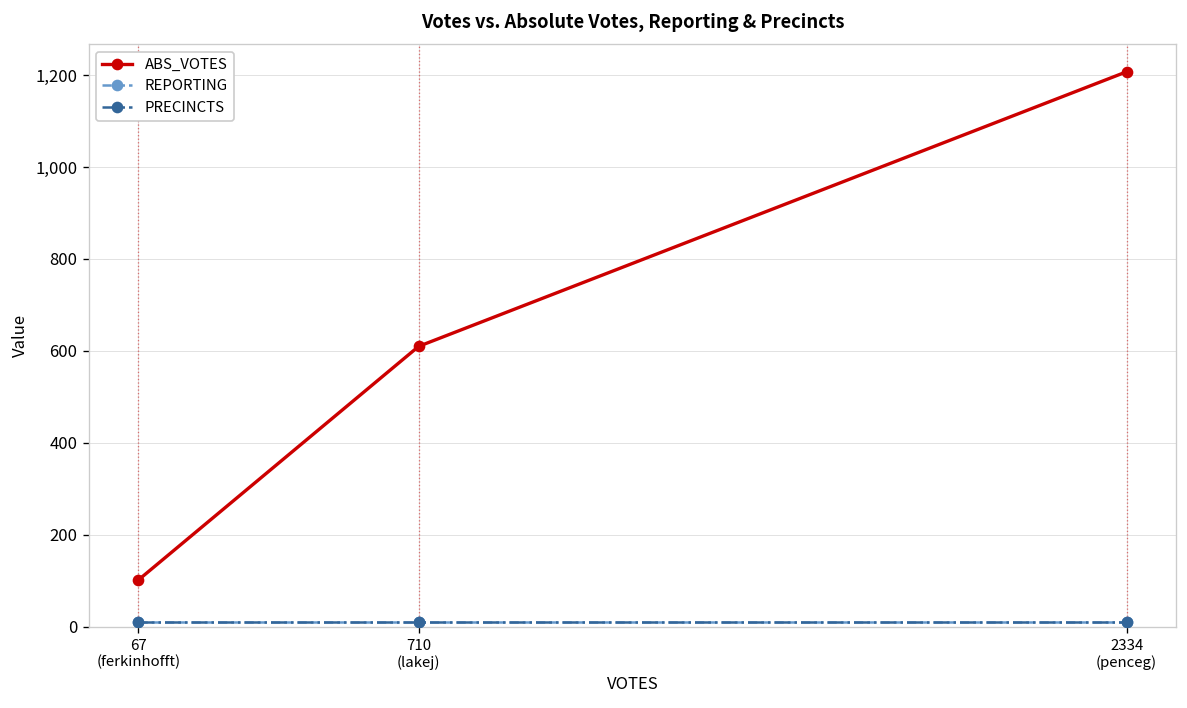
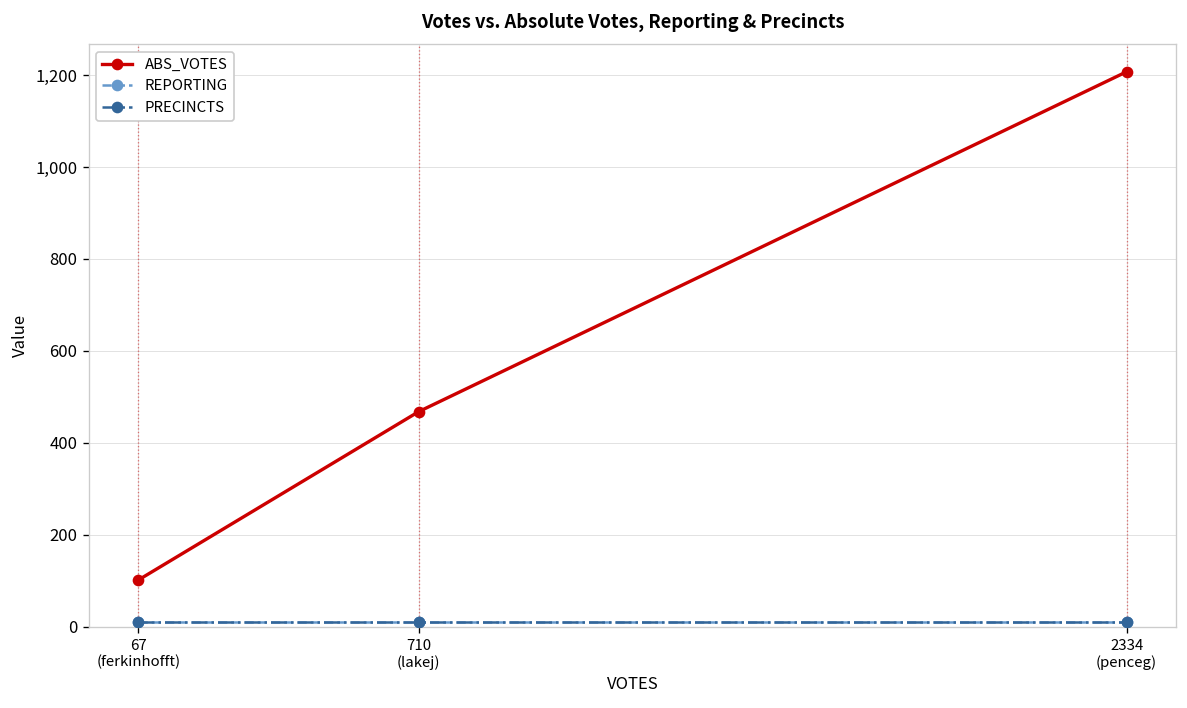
ABS_VOTES, 710 (lakej): 610 -> 470
